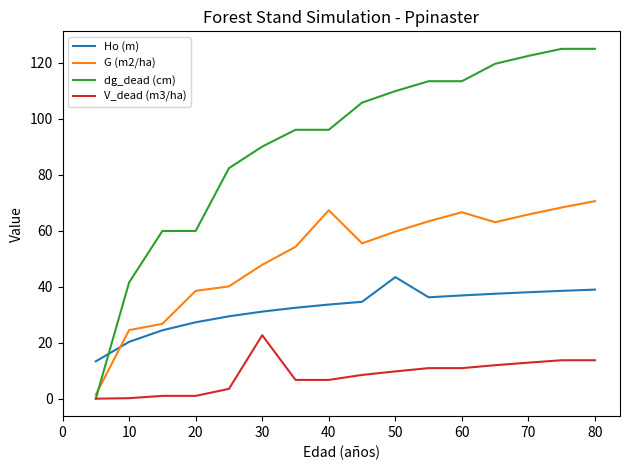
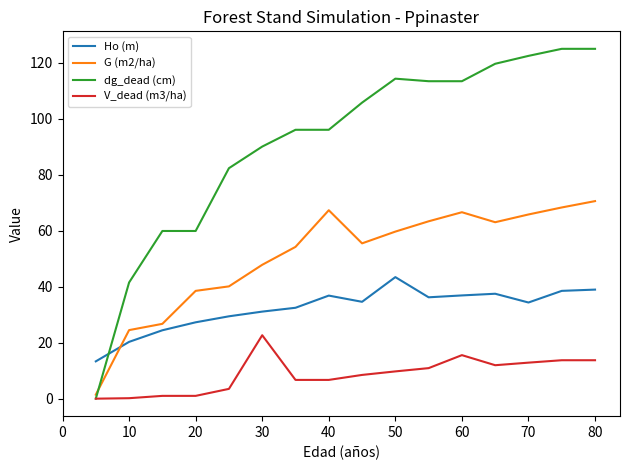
Ho (m), 40: 34 -> 37
dg_dead (cm), 50: 110 -> 114
V_dead (m3/ha), 60: 11 -> 16
Ho (m), 70: 38 -> 34
